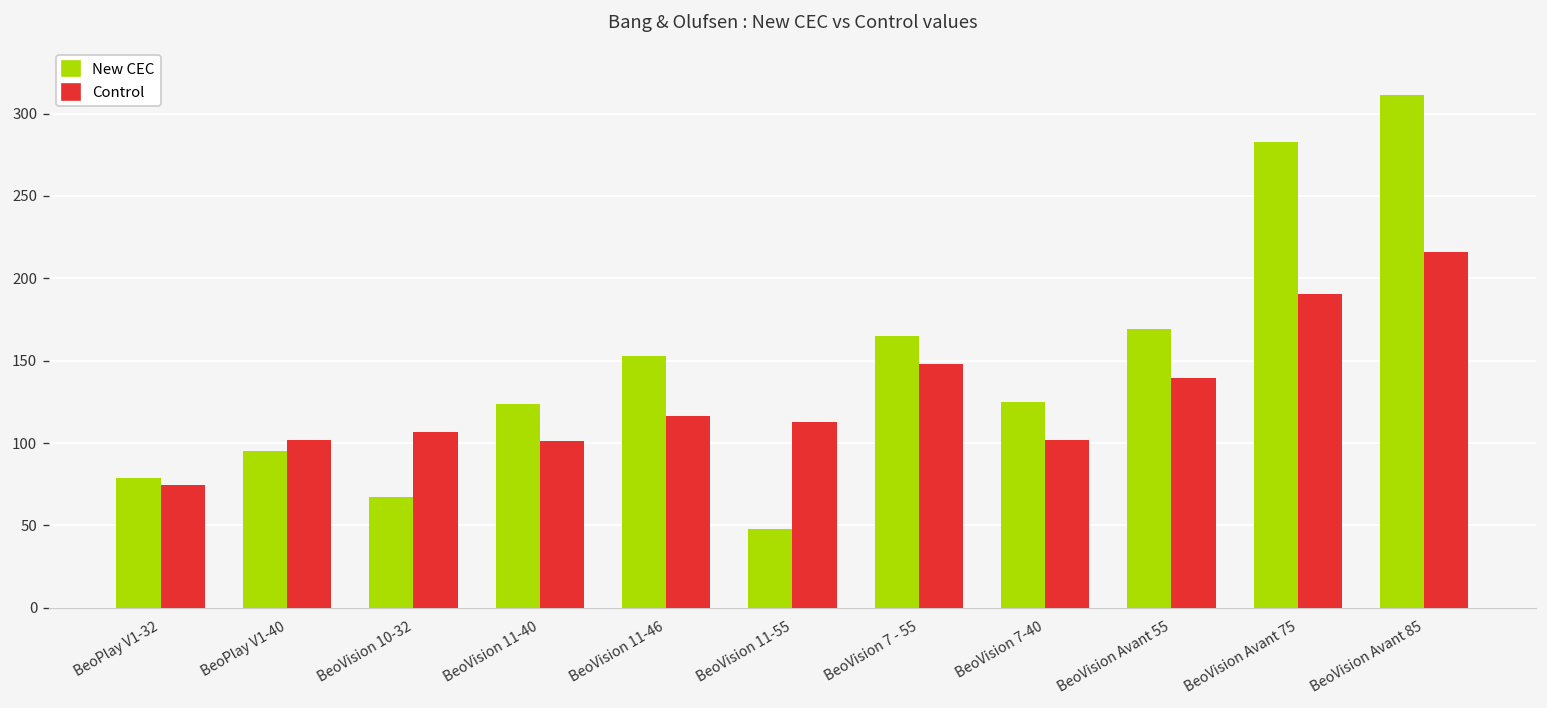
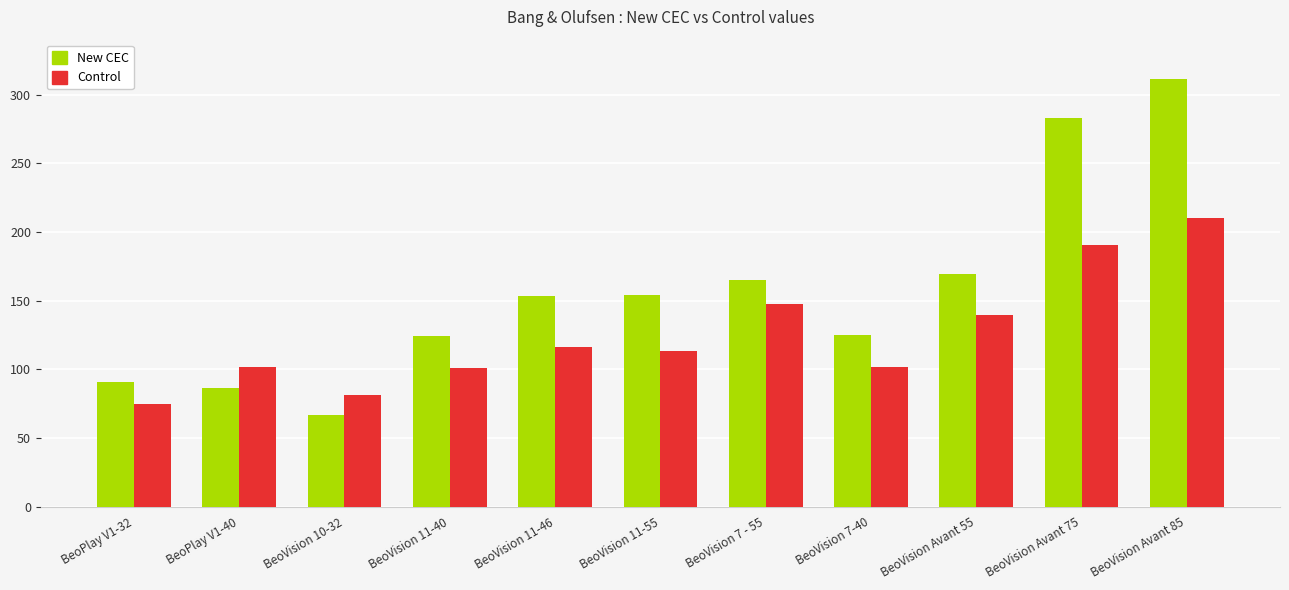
New CEC, BeoPlay V1-32: 79 -> 91
New CEC, BeoPlay V1-40: 95 -> 86
Control, BeoVision 10-32: 107 -> 81
New CEC, BeoVision 11-55: 48 -> 154
Control, BeoVision Avant 85: 216 -> 210
